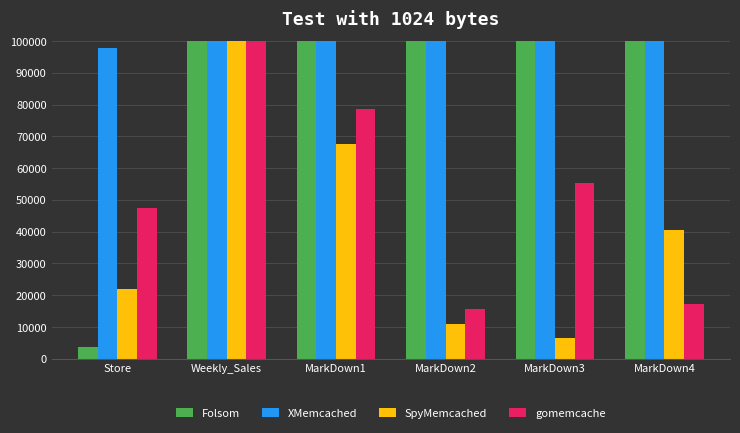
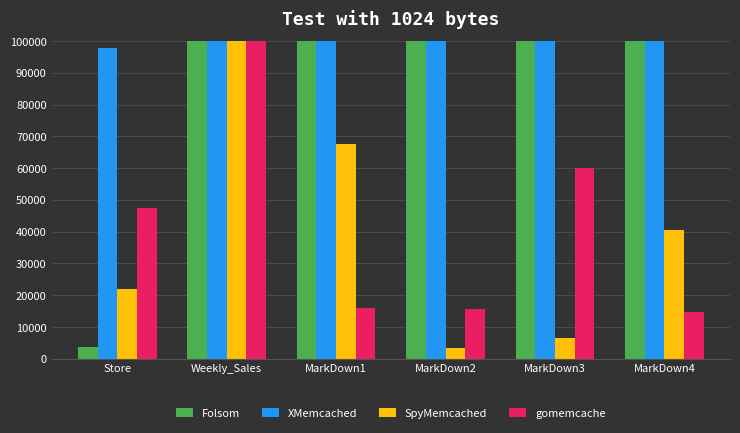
gomemcache, MarkDown1: 79000 -> 16000
SpyMemcached, MarkDown2: 11000 -> 3000
gomemcache, MarkDown3: 55000 -> 60000
gomemcache, MarkDown4: 17000 -> 15000
